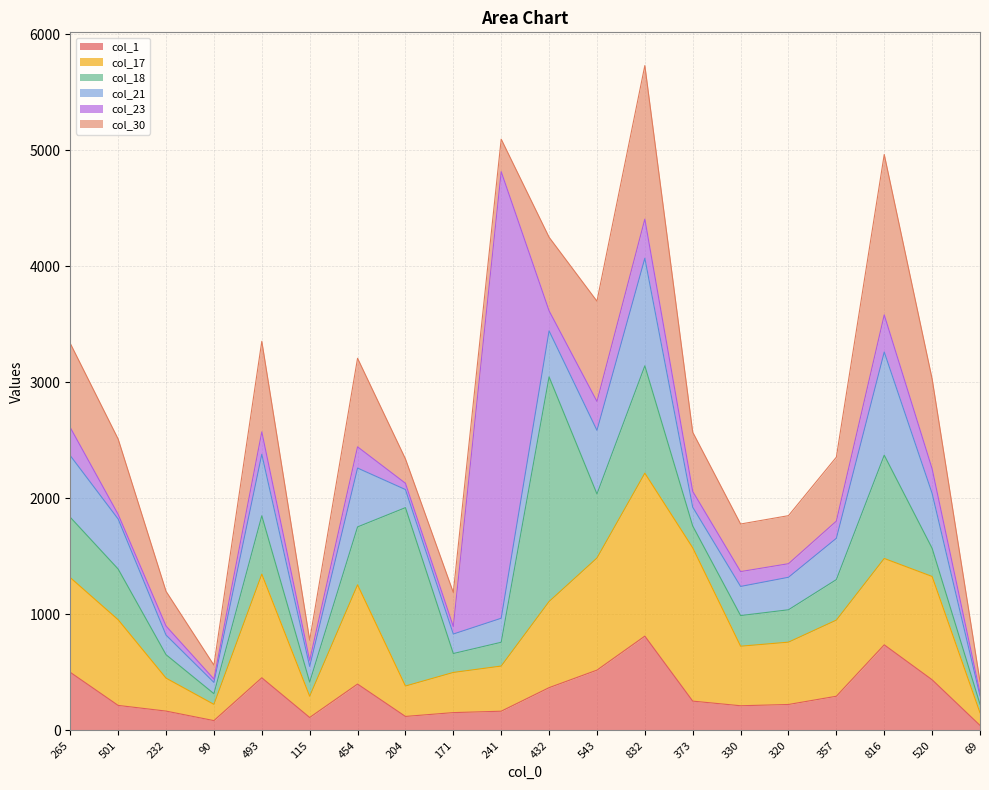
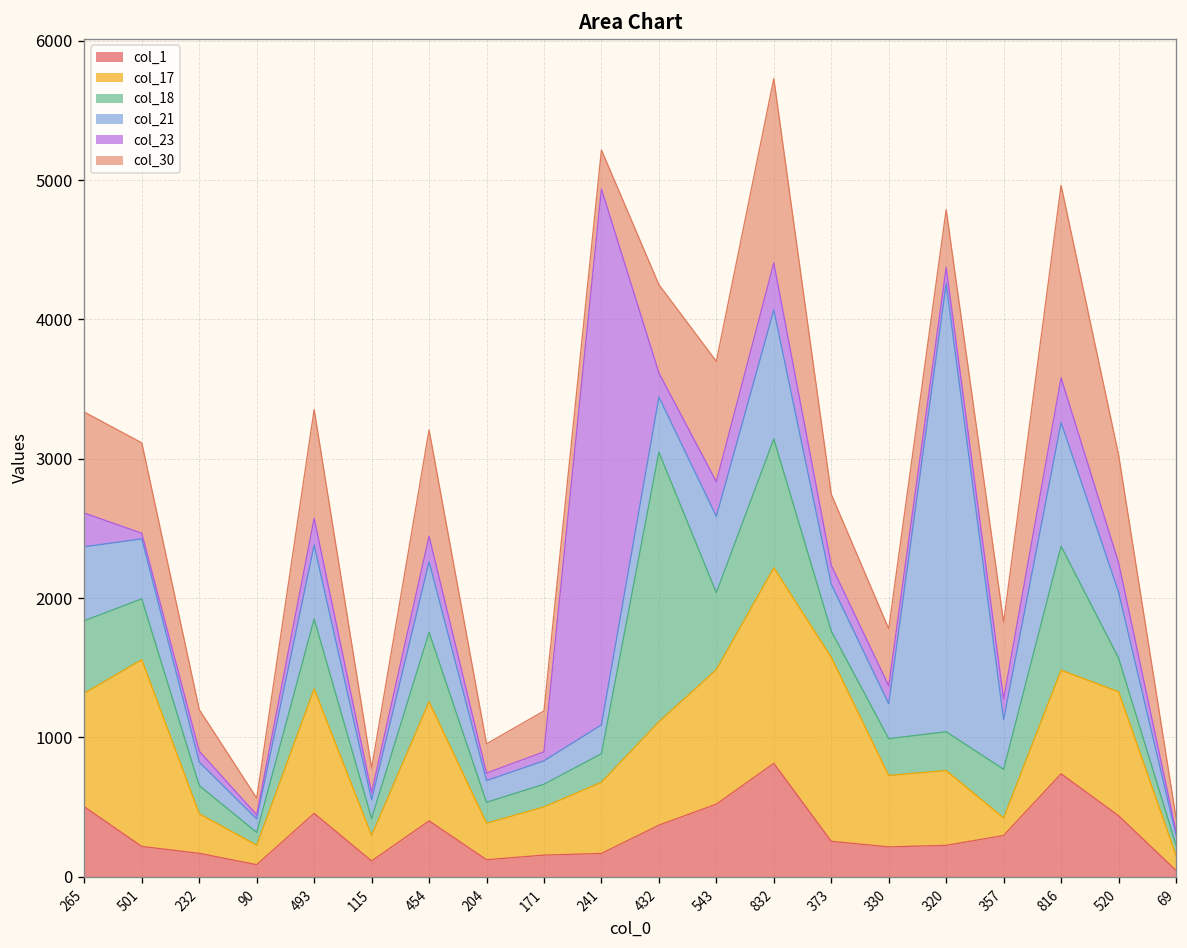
col_17, 501: 740 -> 1340
col_18, 204: 1540 -> 150
col_17, 241: 390 -> 510
col_21, 373: 160 -> 340
col_21, 320: 280 -> 3220
col_17, 357: 660 -> 130
